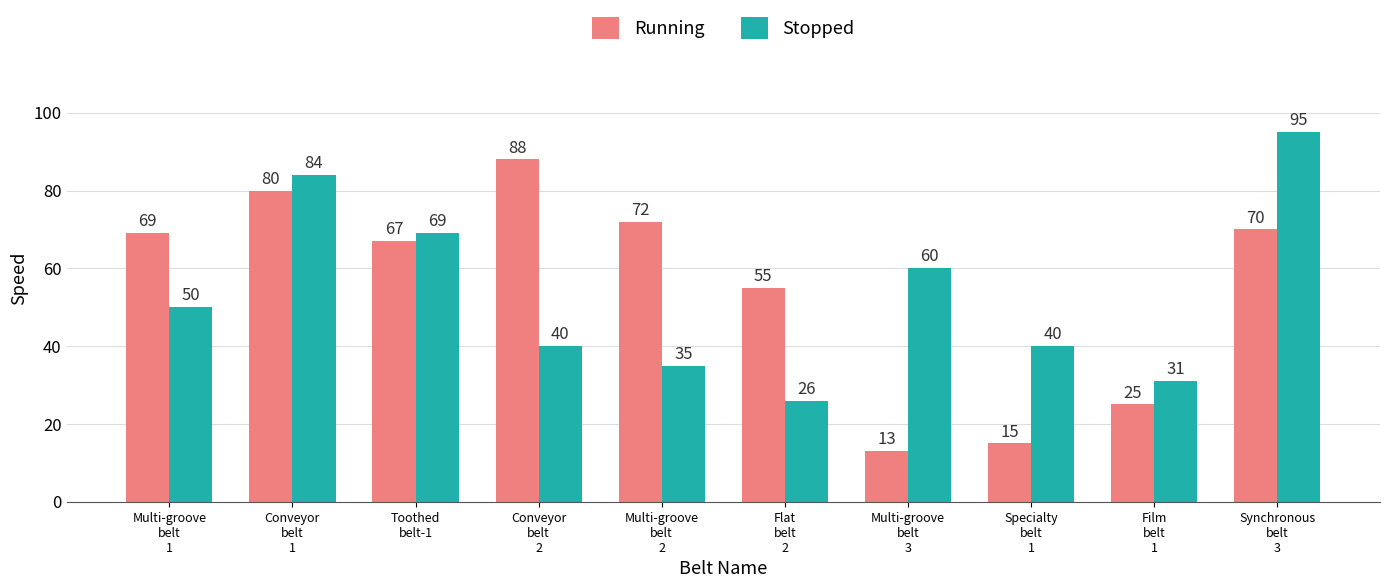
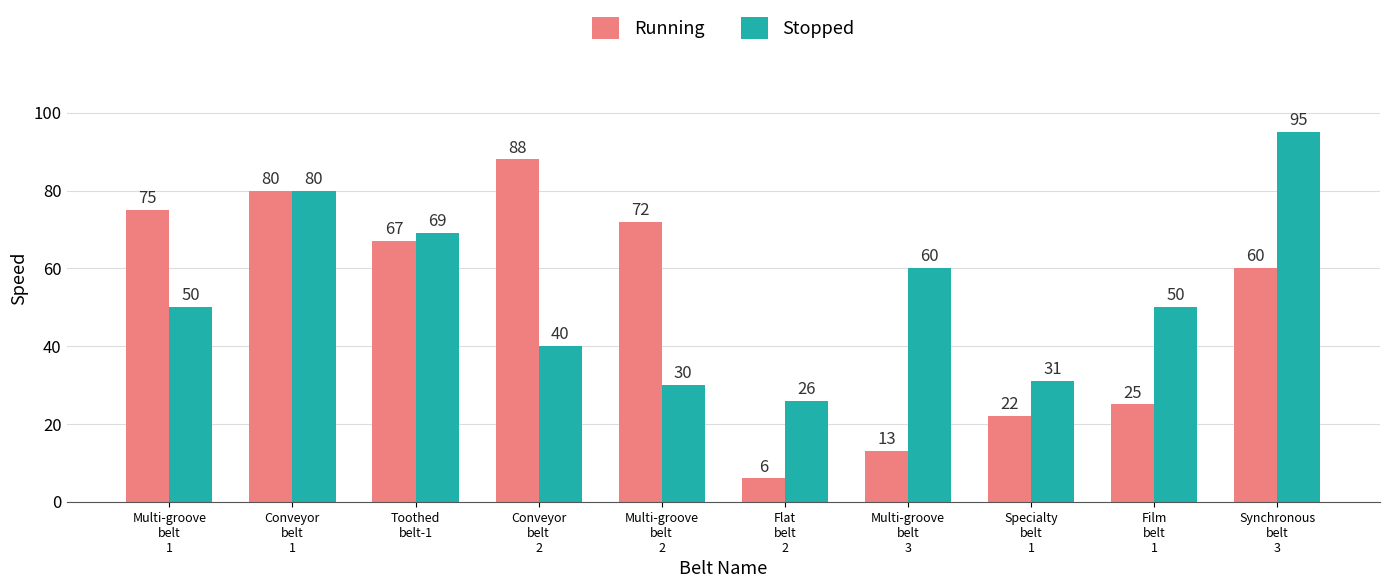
Running, Multi-groove belt 1: 69 -> 75
Stopped, Conveyor belt 1: 84 -> 80
Stopped, Multi-groove belt 2: 35 -> 30
Running, Flat belt 2: 55 -> 6
Running, Specialty belt 1: 15 -> 22
Stopped, Specialty belt 1: 40 -> 31
Stopped, Film belt 1: 31 -> 50
Running, Synchronous belt 3: 70 -> 60
